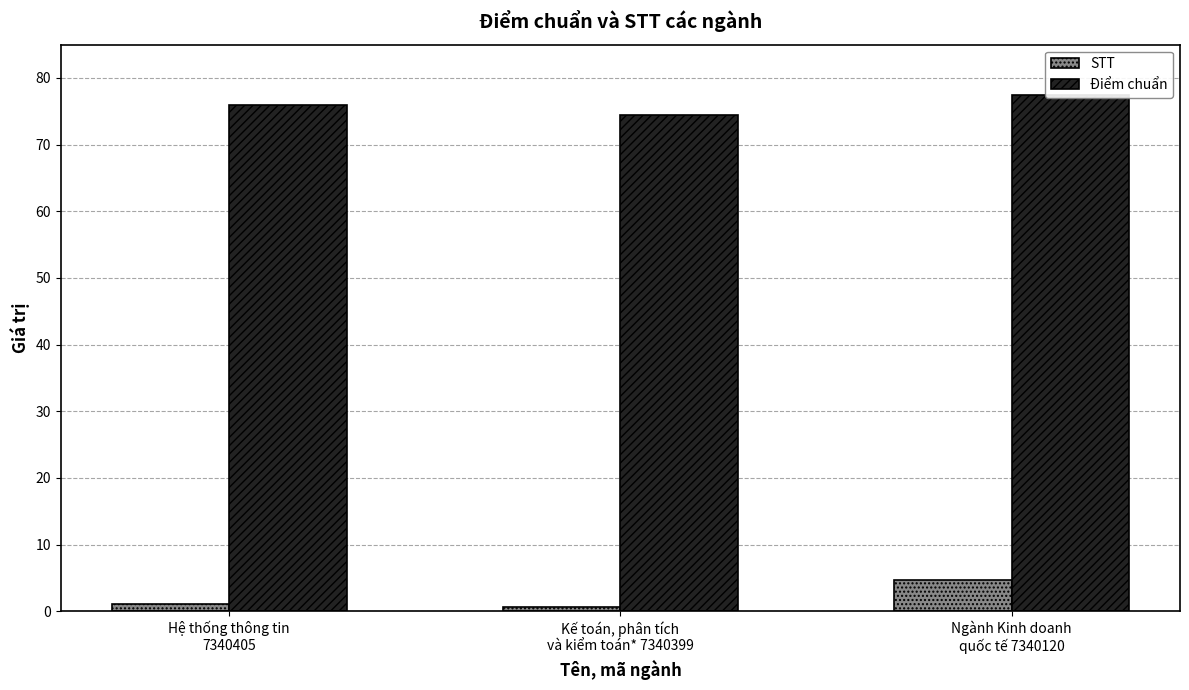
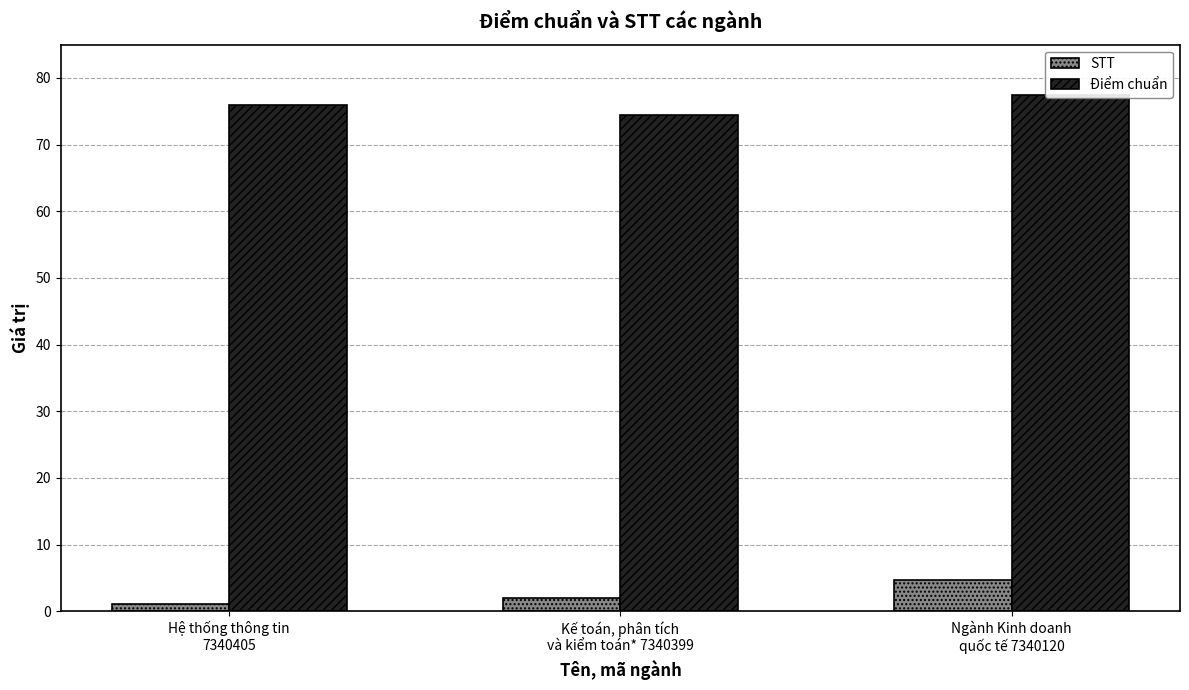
STT, Kế toán, phân tích và kiểm toán* 7340399: 1 -> 2
